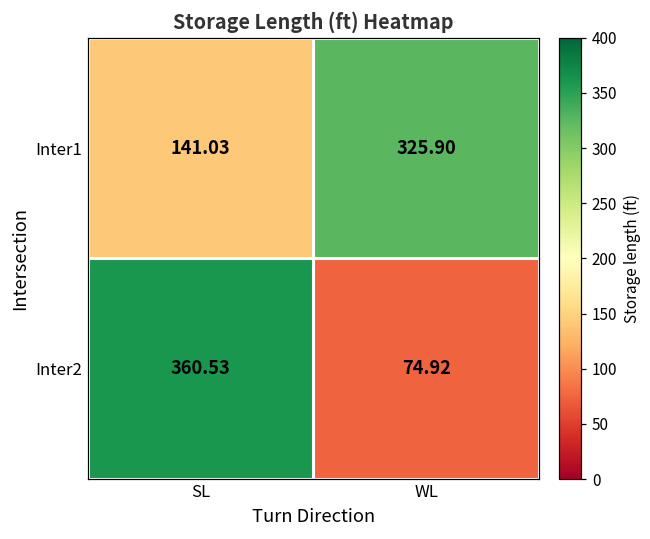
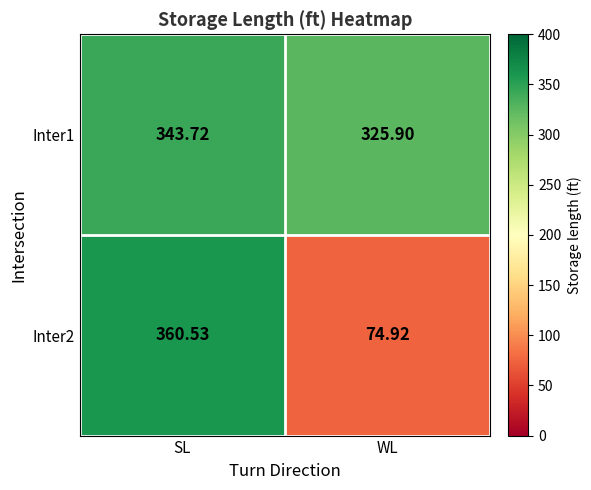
Inter1, SL: 141.03 -> 343.72
